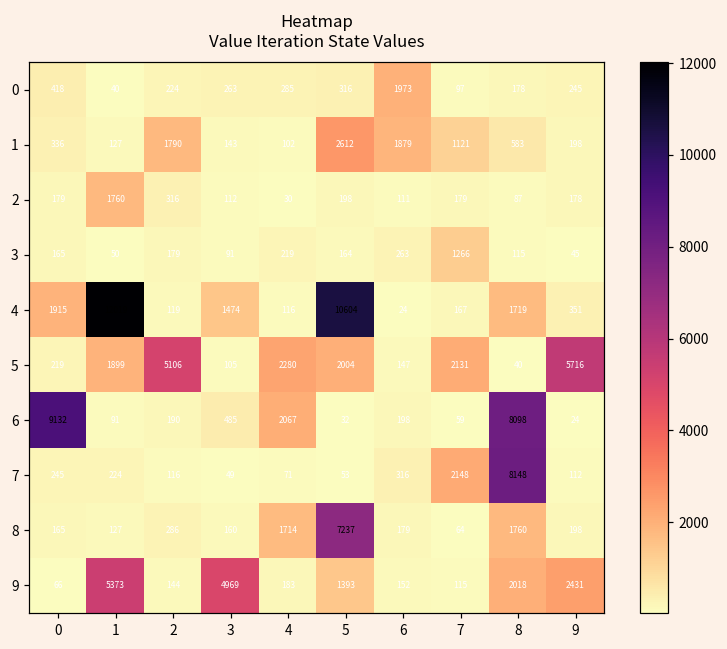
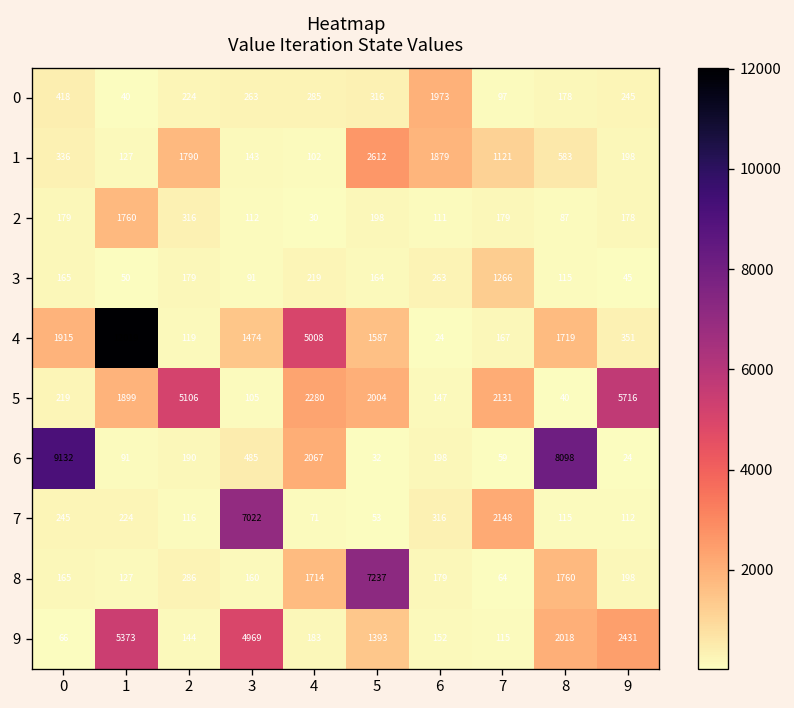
4, 4: 116 -> 5008
4, 5: 10604 -> 1587
7, 3: 49 -> 7022
7, 8: 8148 -> 115
